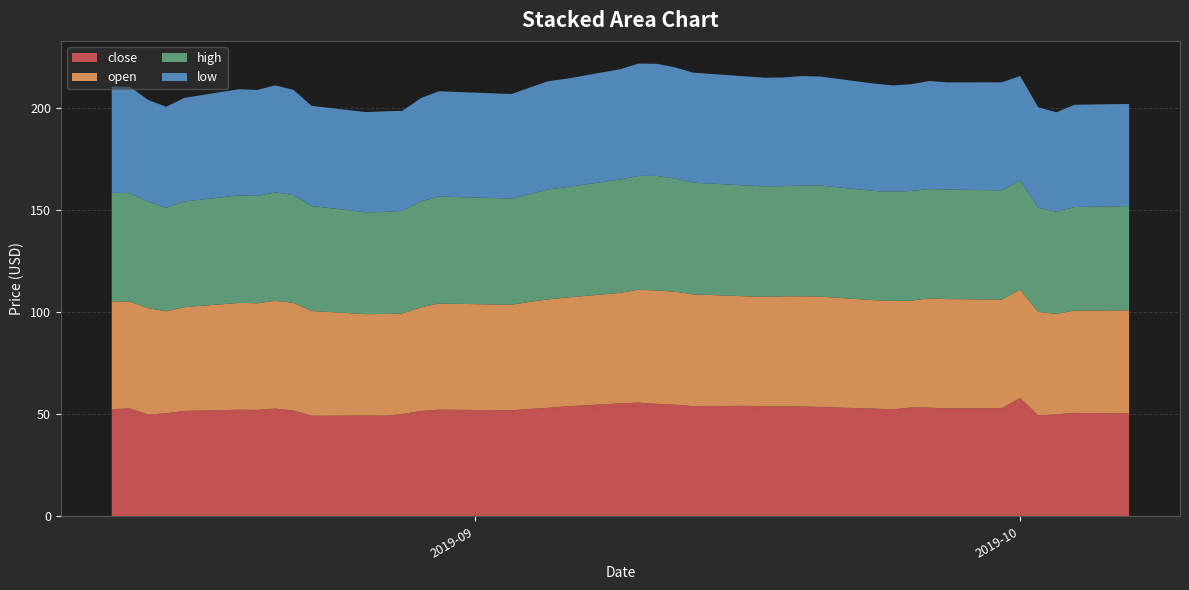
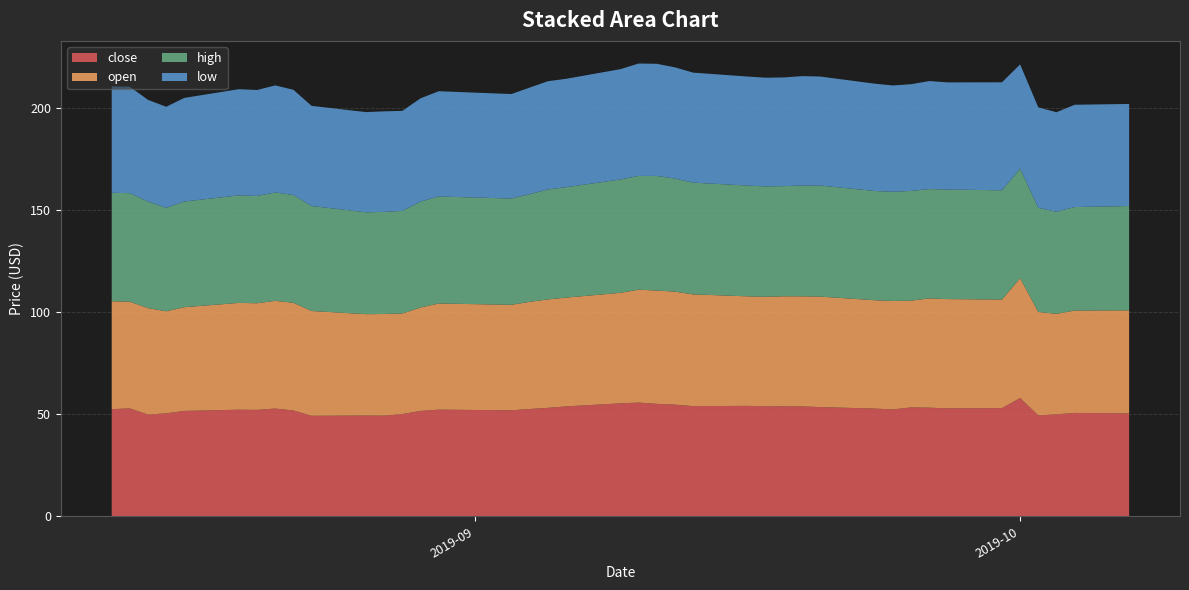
open, 2019-10: 53 -> 59
